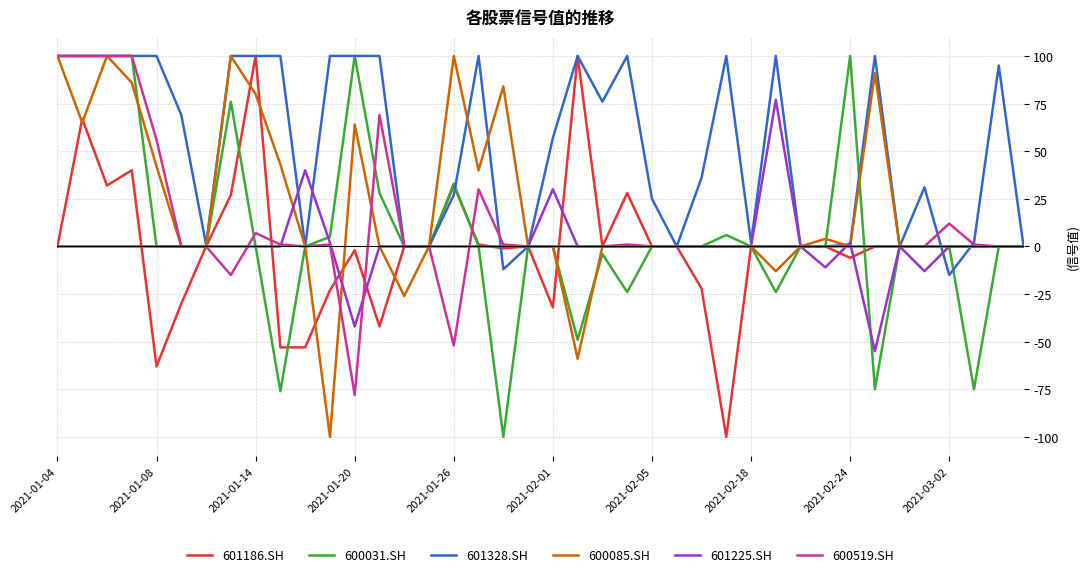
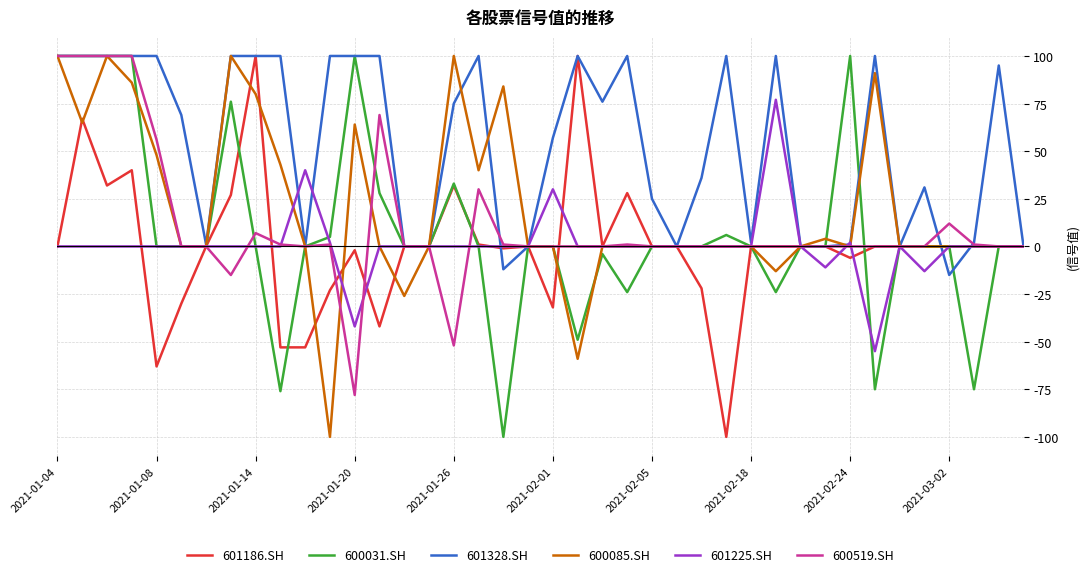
600085.SH, 2021-01-08: 42 -> 48
601328.SH, 2021-01-26: 27 -> 75
